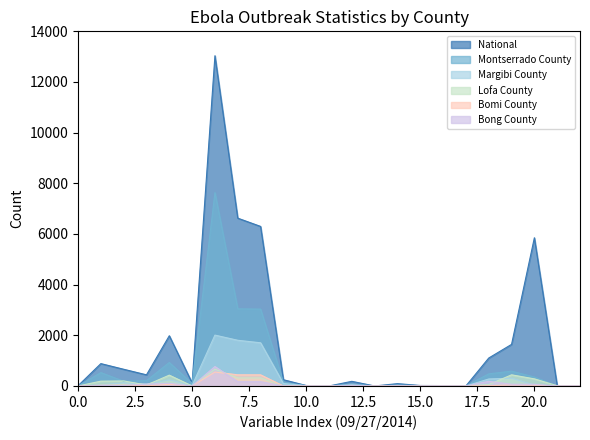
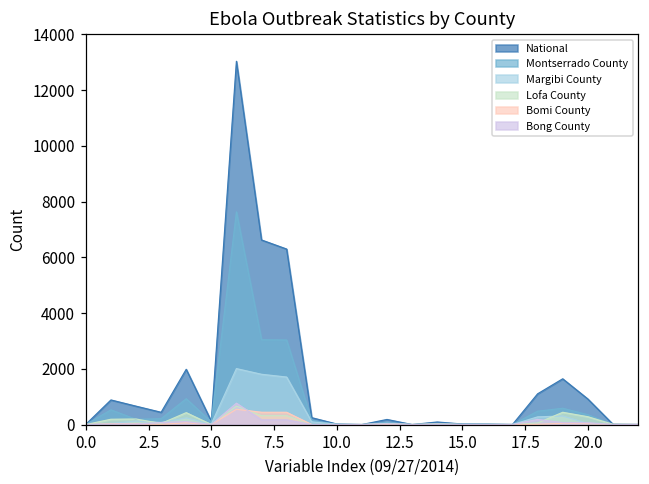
National, 20.0: 5900 -> 900
